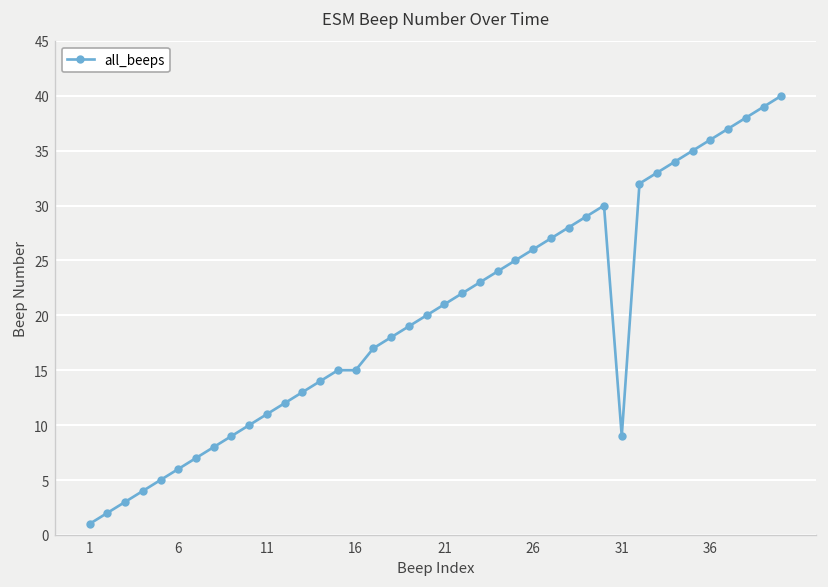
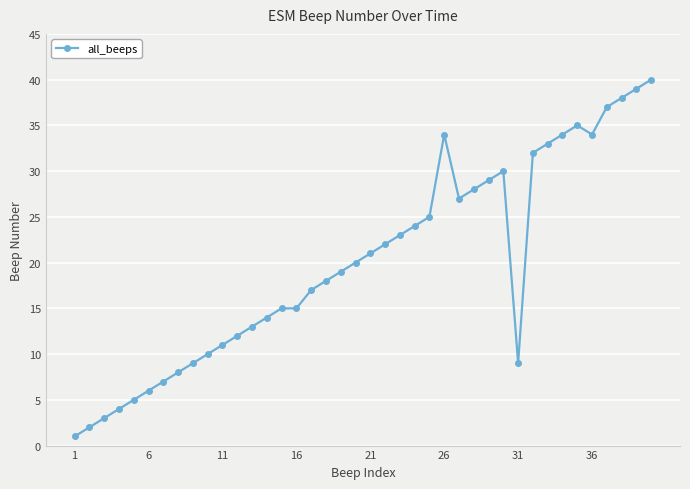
26: 26 -> 34
36: 36 -> 34
